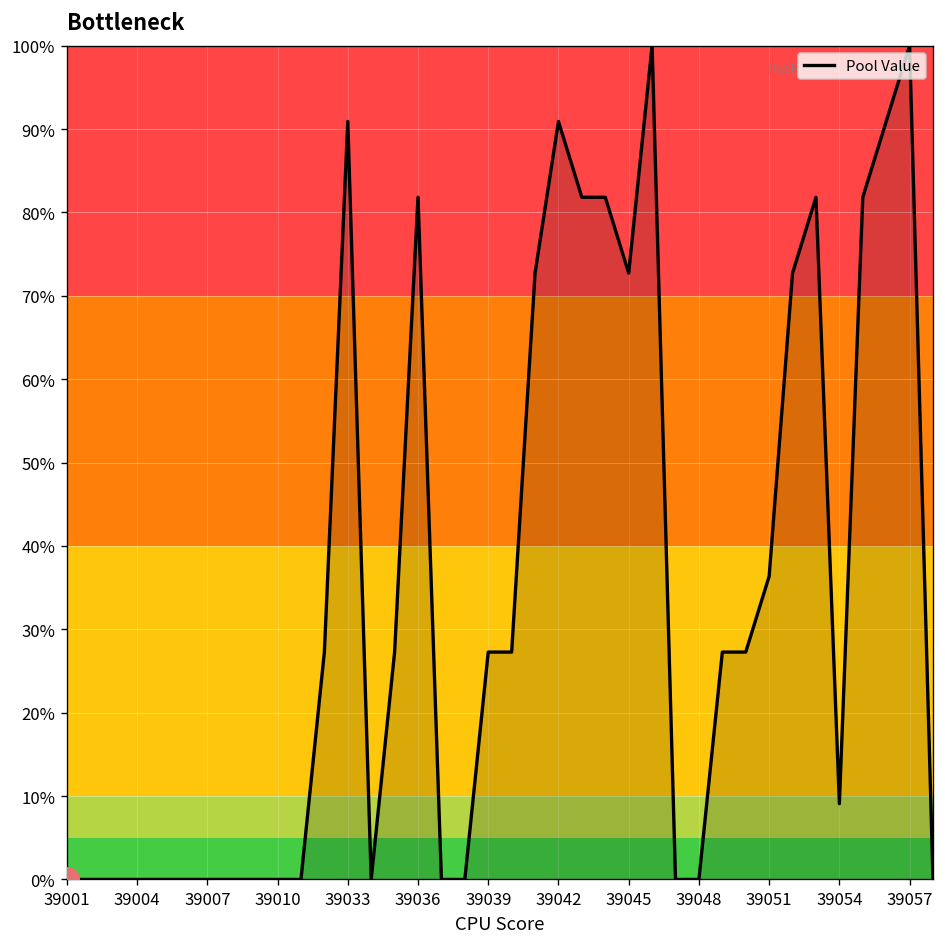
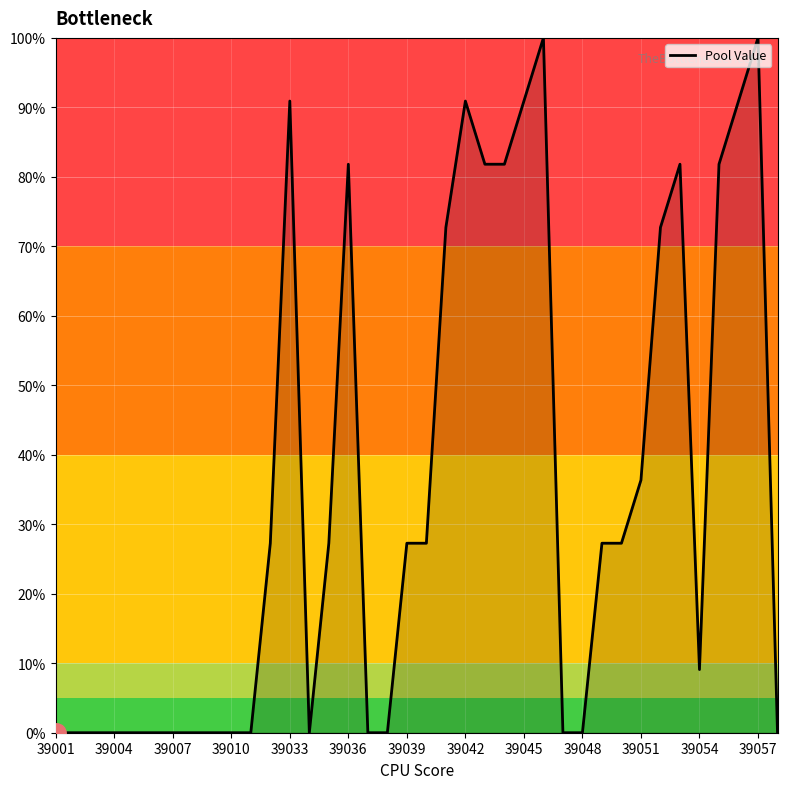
Pool Value, 39045: 73% -> 91%
